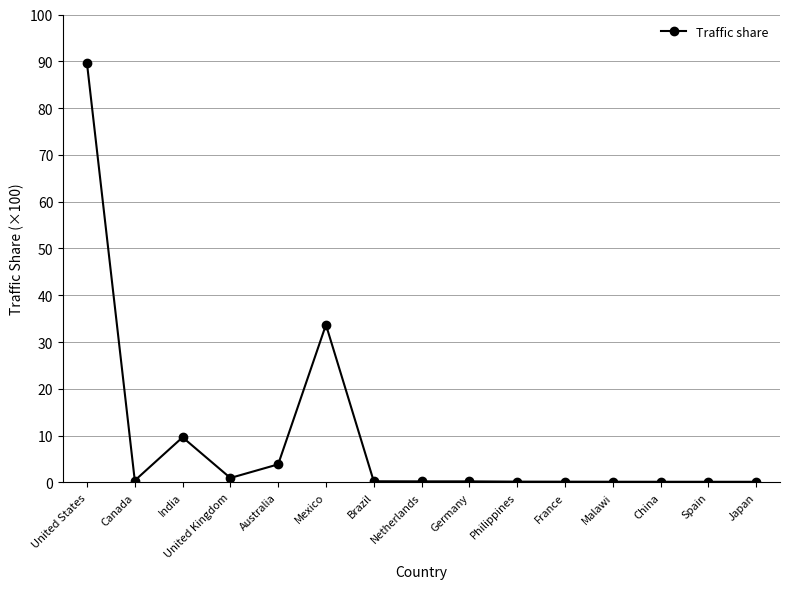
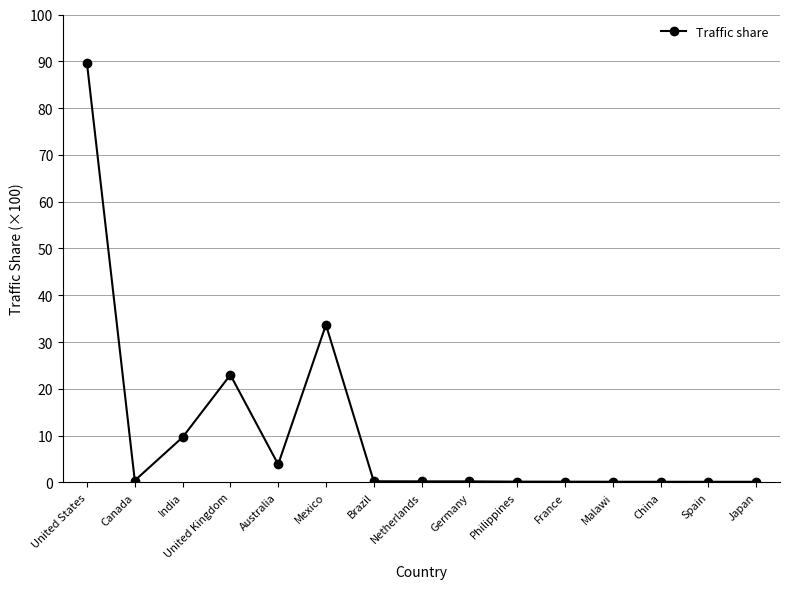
United Kingdom: 1 -> 23
